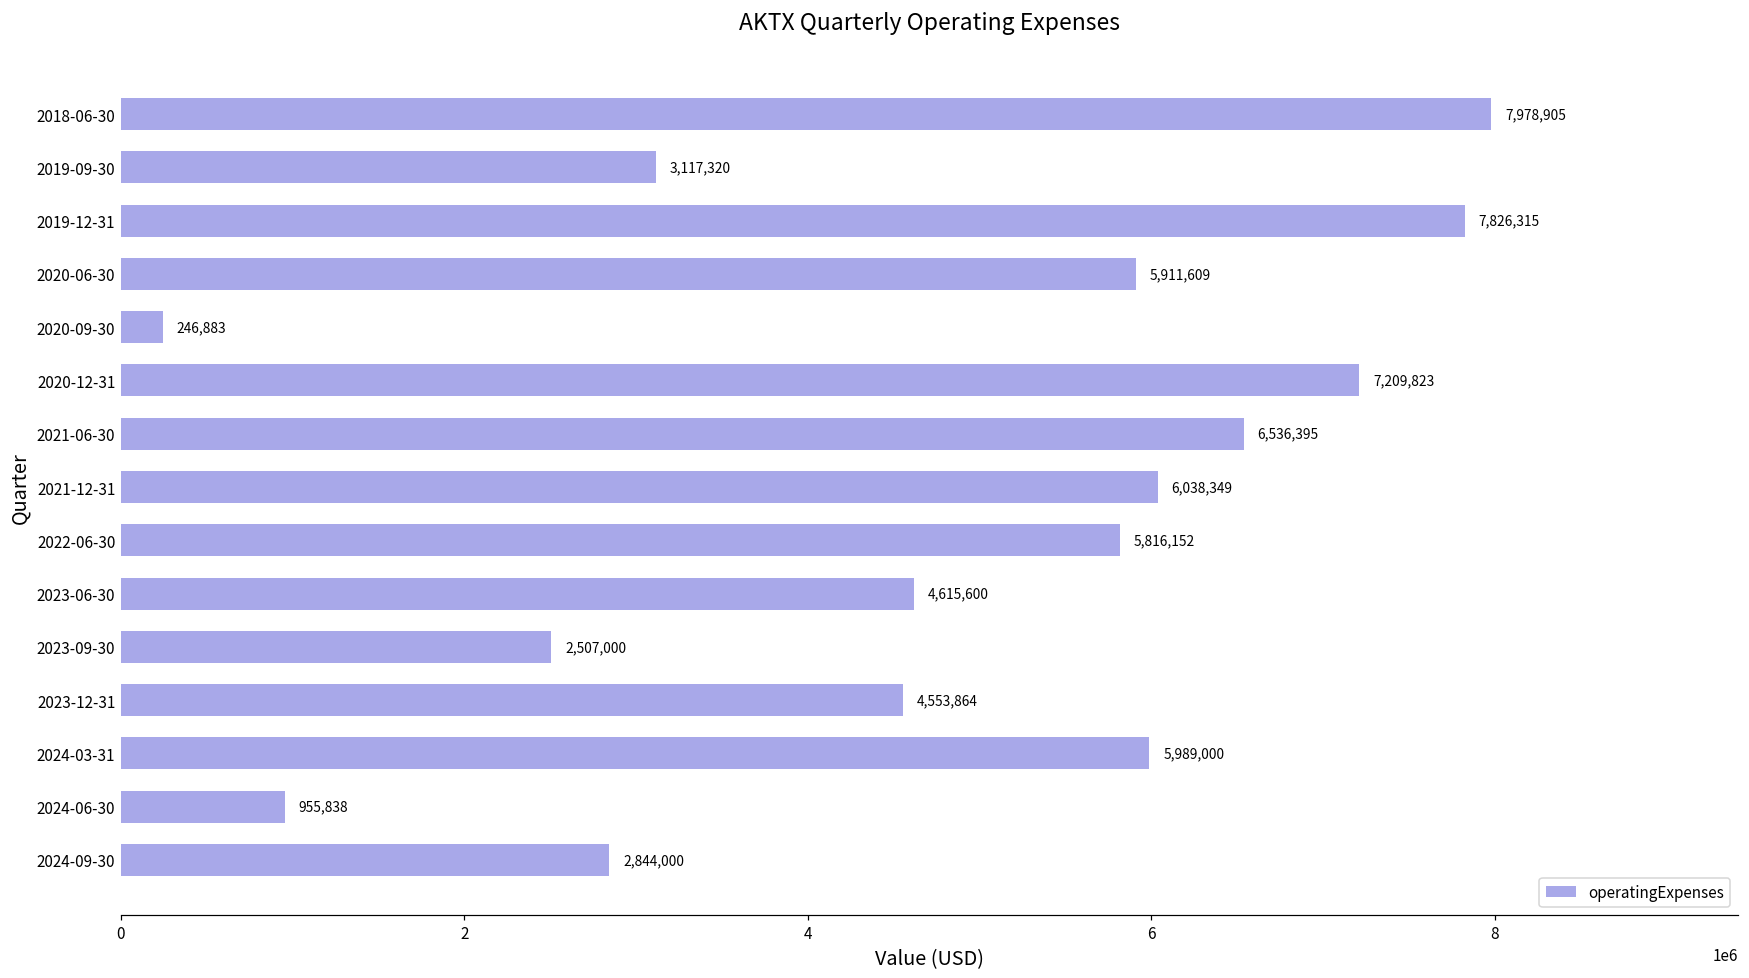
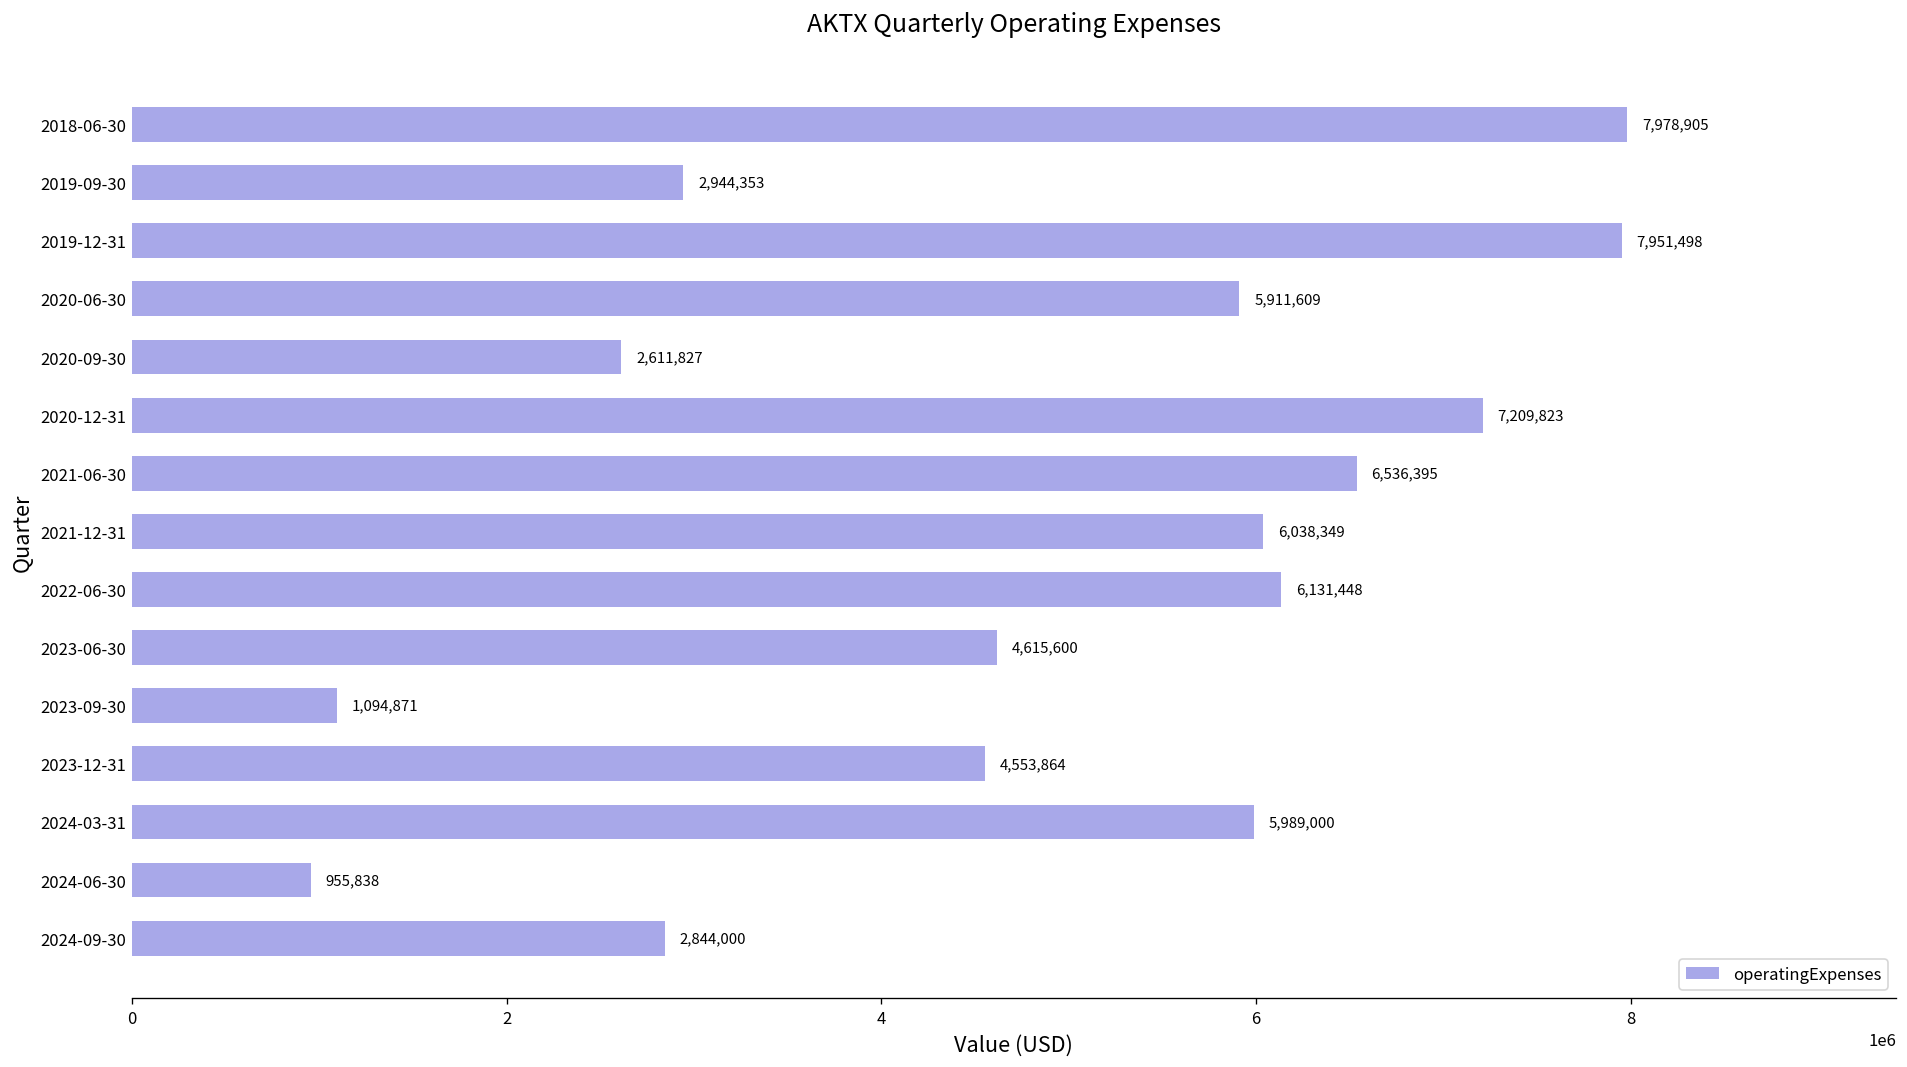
2019-09-30: 3,117,320 -> 2,944,353
2019-12-31: 7,826,315 -> 7,951,498
2020-09-30: 246,883 -> 2,611,827
2022-06-30: 5,816,152 -> 6,131,448
2023-09-30: 2,507,000 -> 1,094,871
